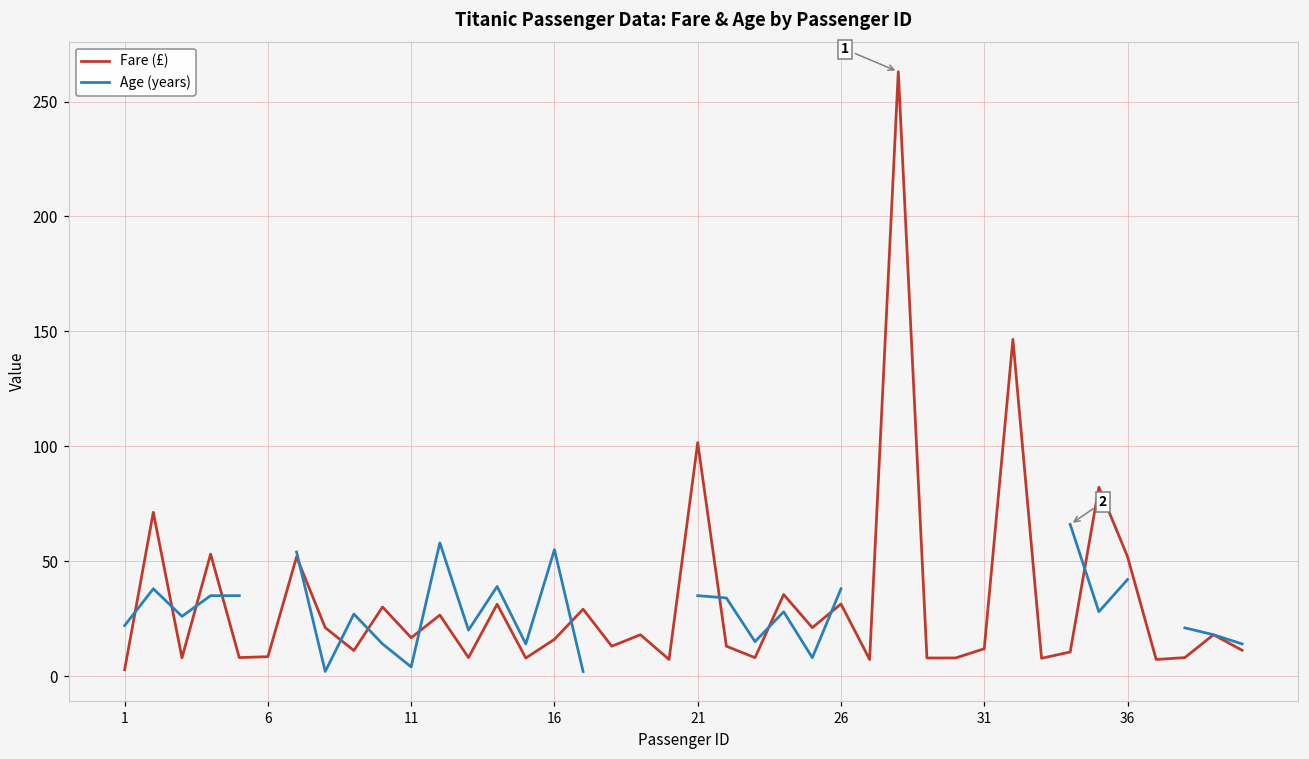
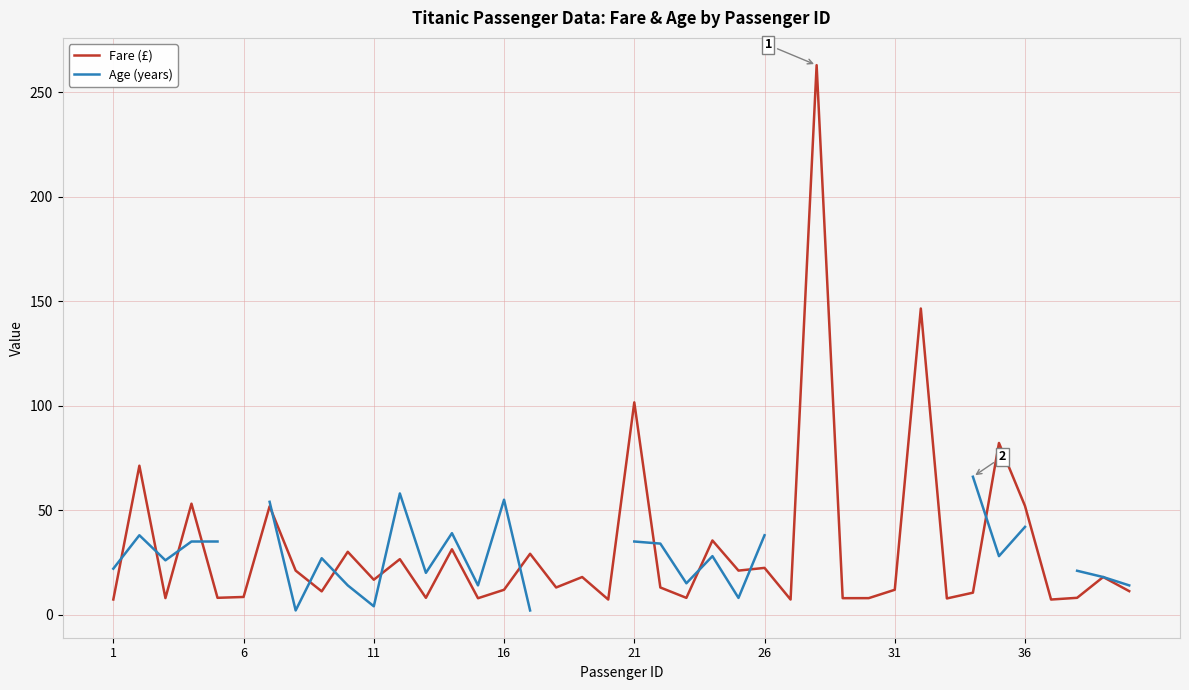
Fare (£), 1: 3 -> 7
Fare (£), 16: 16 -> 12
Fare (£), 26: 31 -> 22
